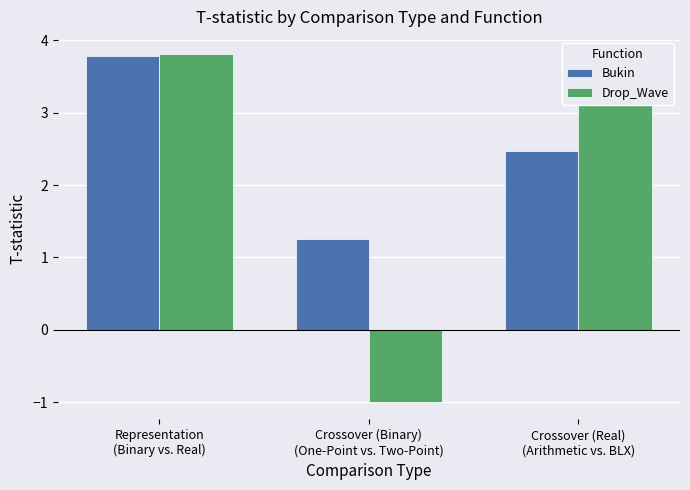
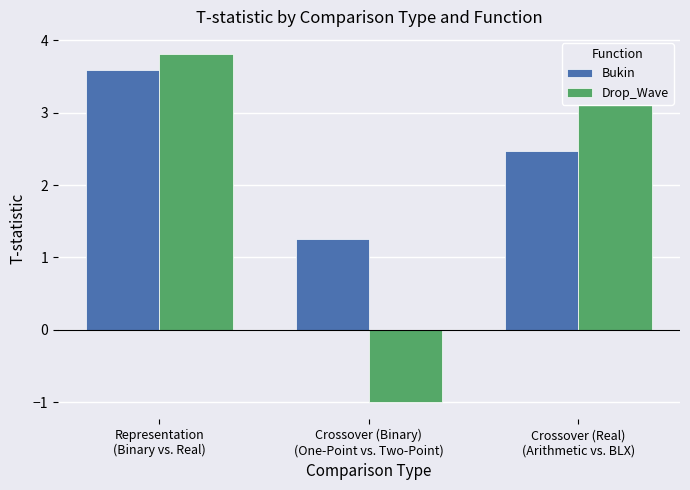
Bukin, Representation (Binary vs. Real): 3.8 -> 3.6
